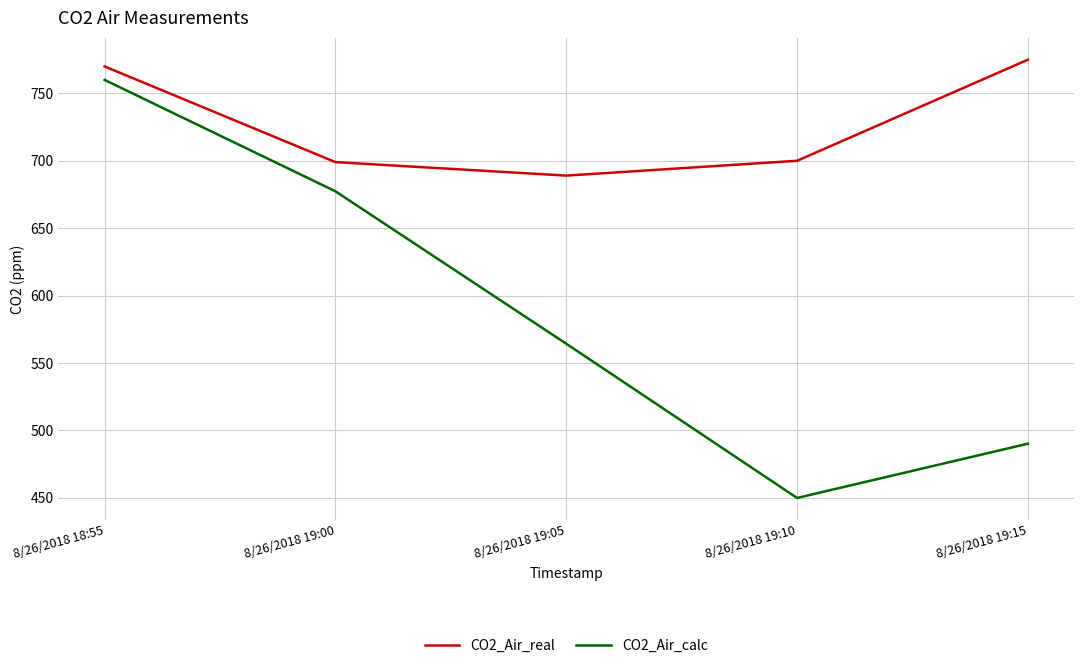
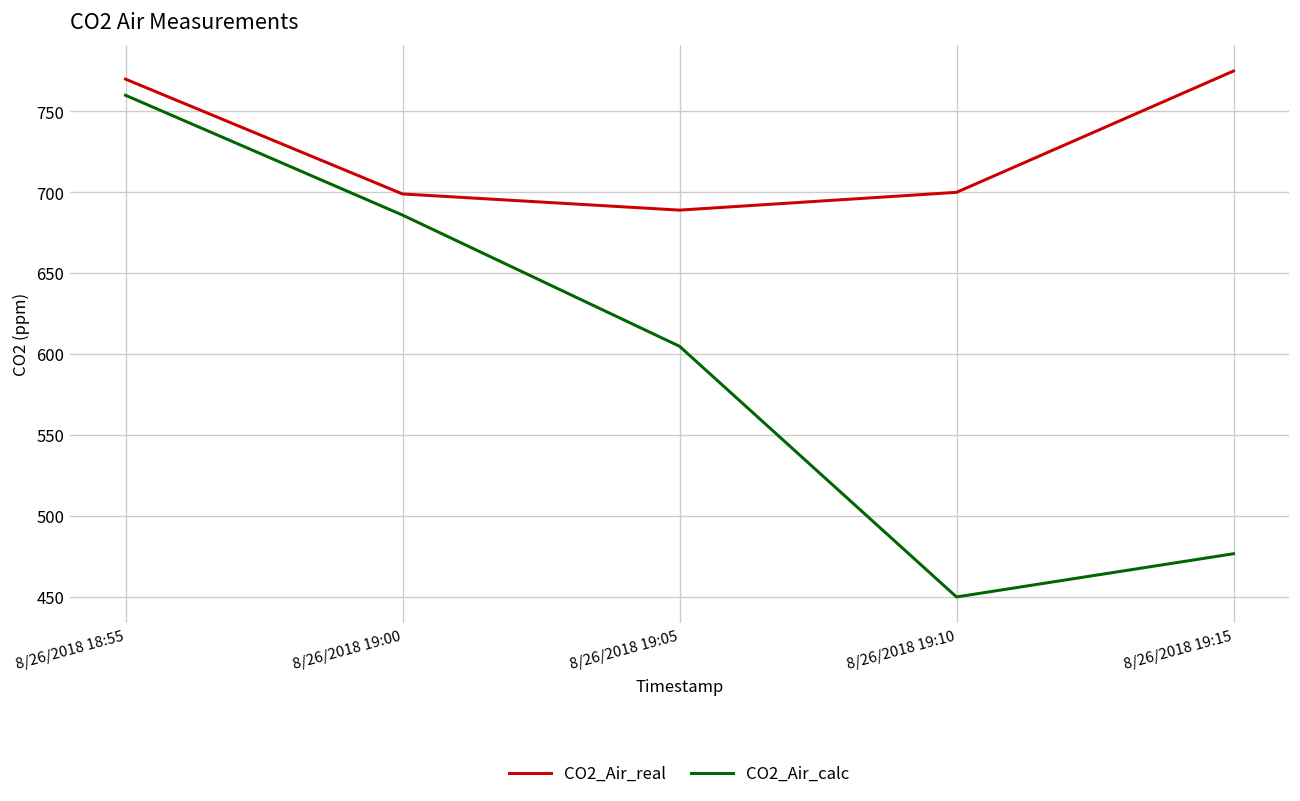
CO2_Air_calc, 8/26/2018 19:00: 677 -> 686
CO2_Air_calc, 8/26/2018 19:05: 564 -> 605
CO2_Air_calc, 8/26/2018 19:15: 490 -> 477
